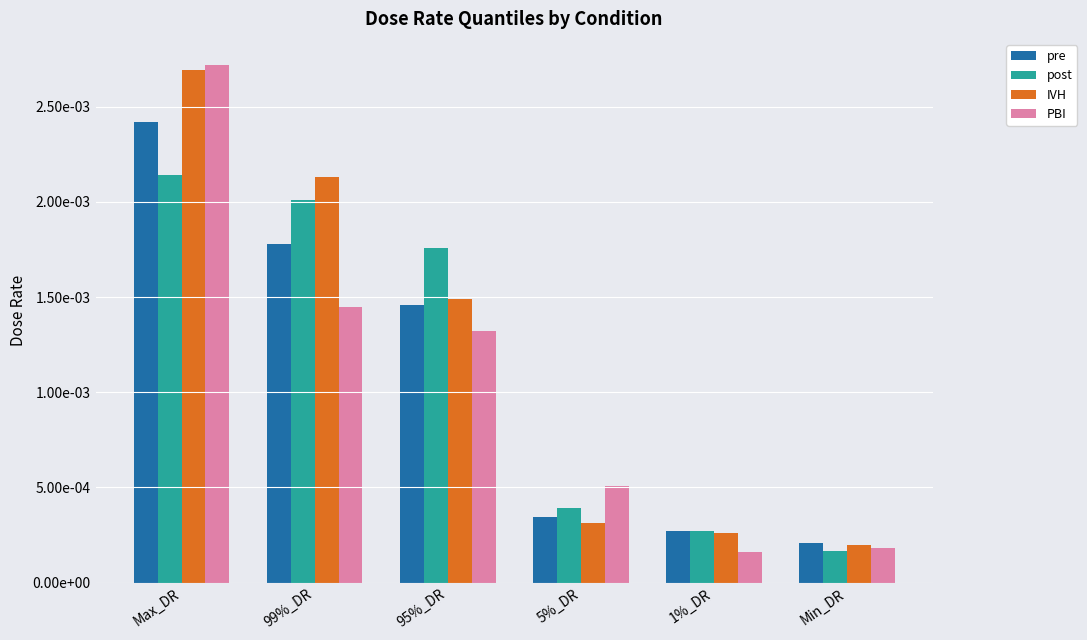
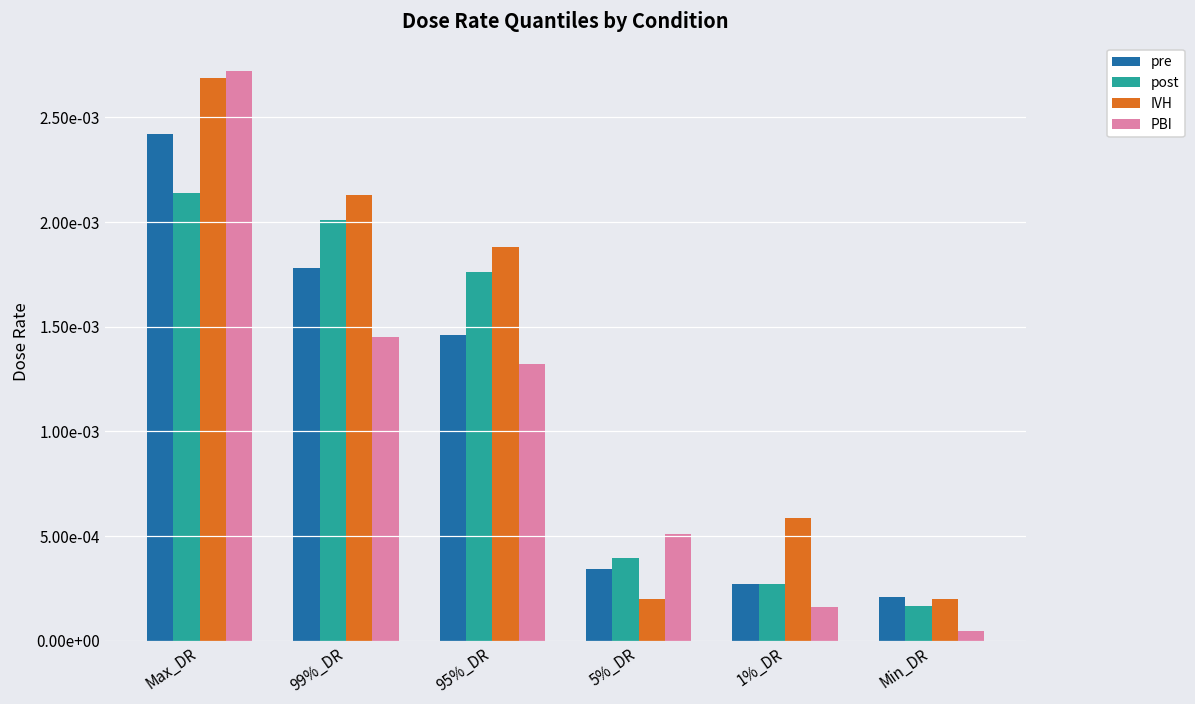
IVH, 95%_DR: 0.00149 -> 0.00188
IVH, 5%_DR: 0.00031 -> 0.00020
IVH, 1%_DR: 0.00026 -> 0.00059
PBI, Min_DR: 0.00018 -> 0.00005
